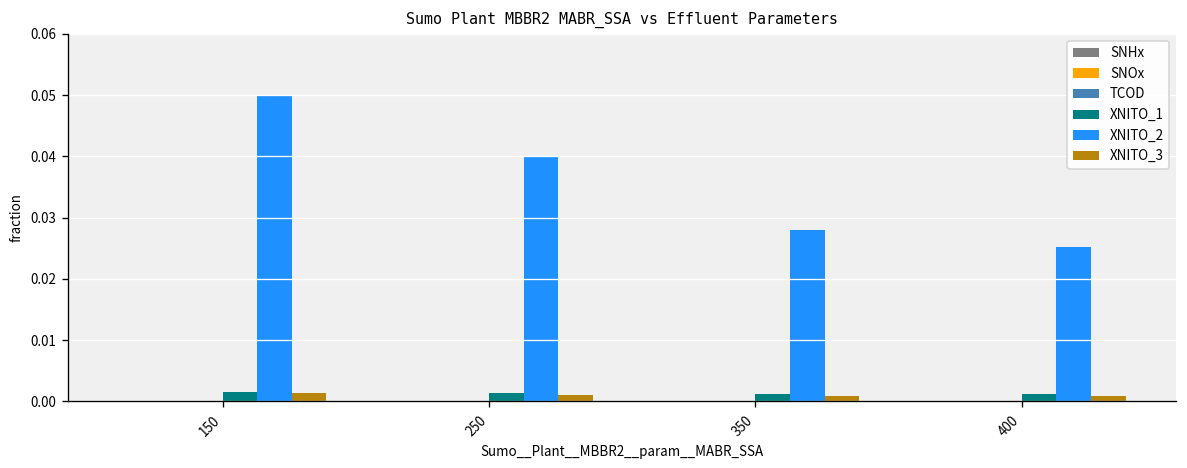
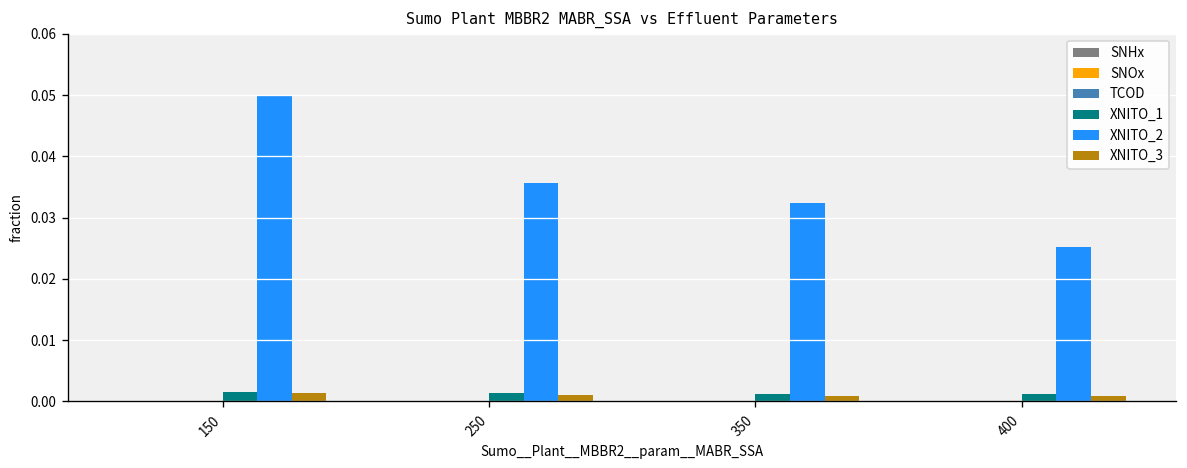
XNITO_2, 250: 0.040 -> 0.036
XNITO_2, 350: 0.028 -> 0.032
